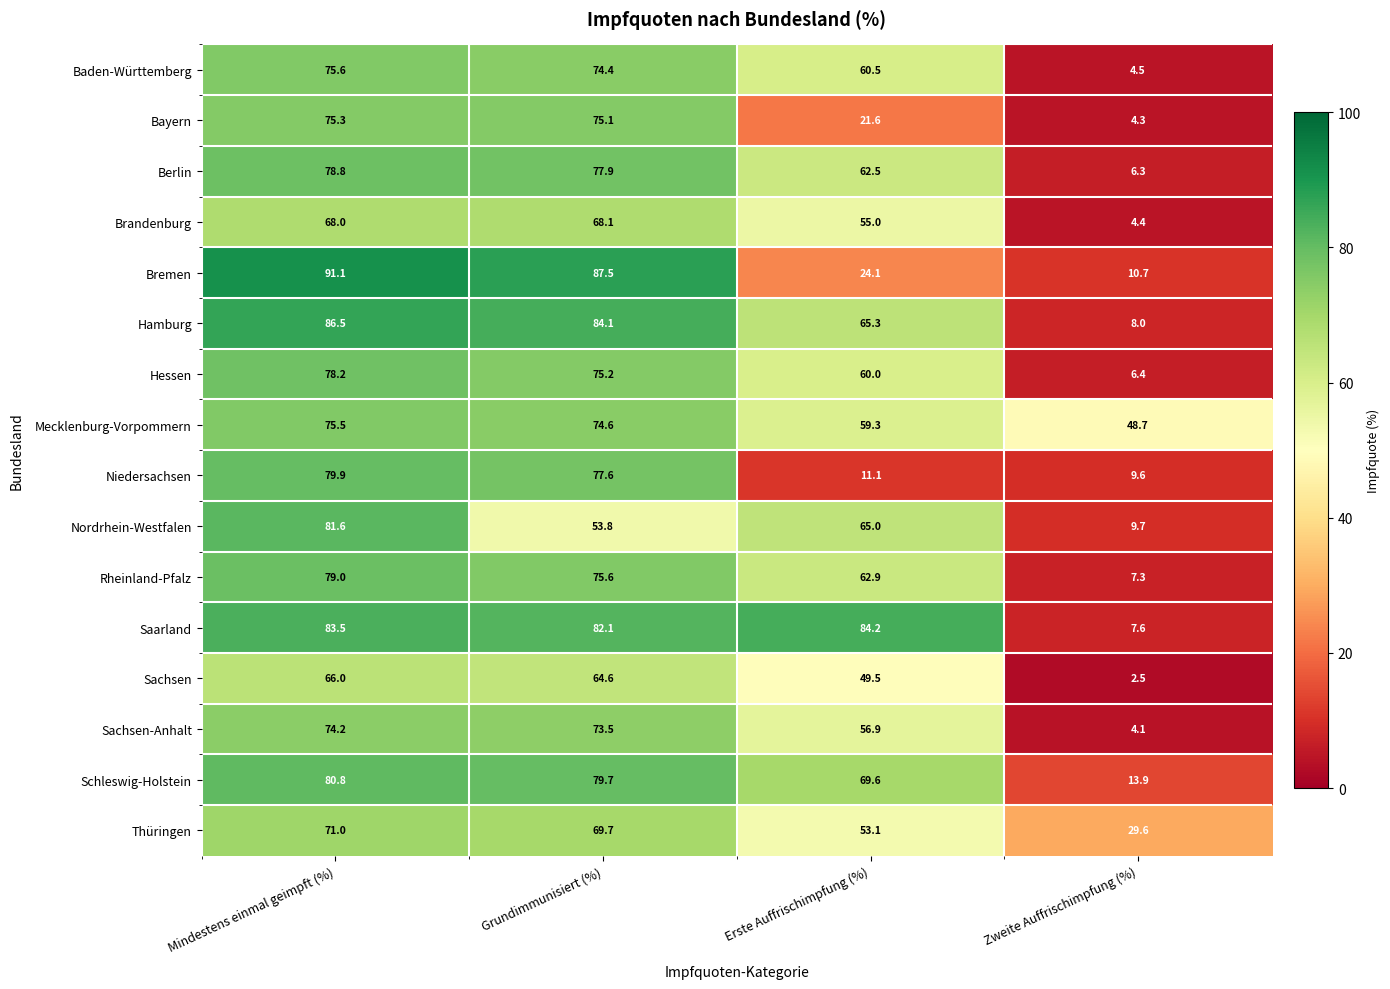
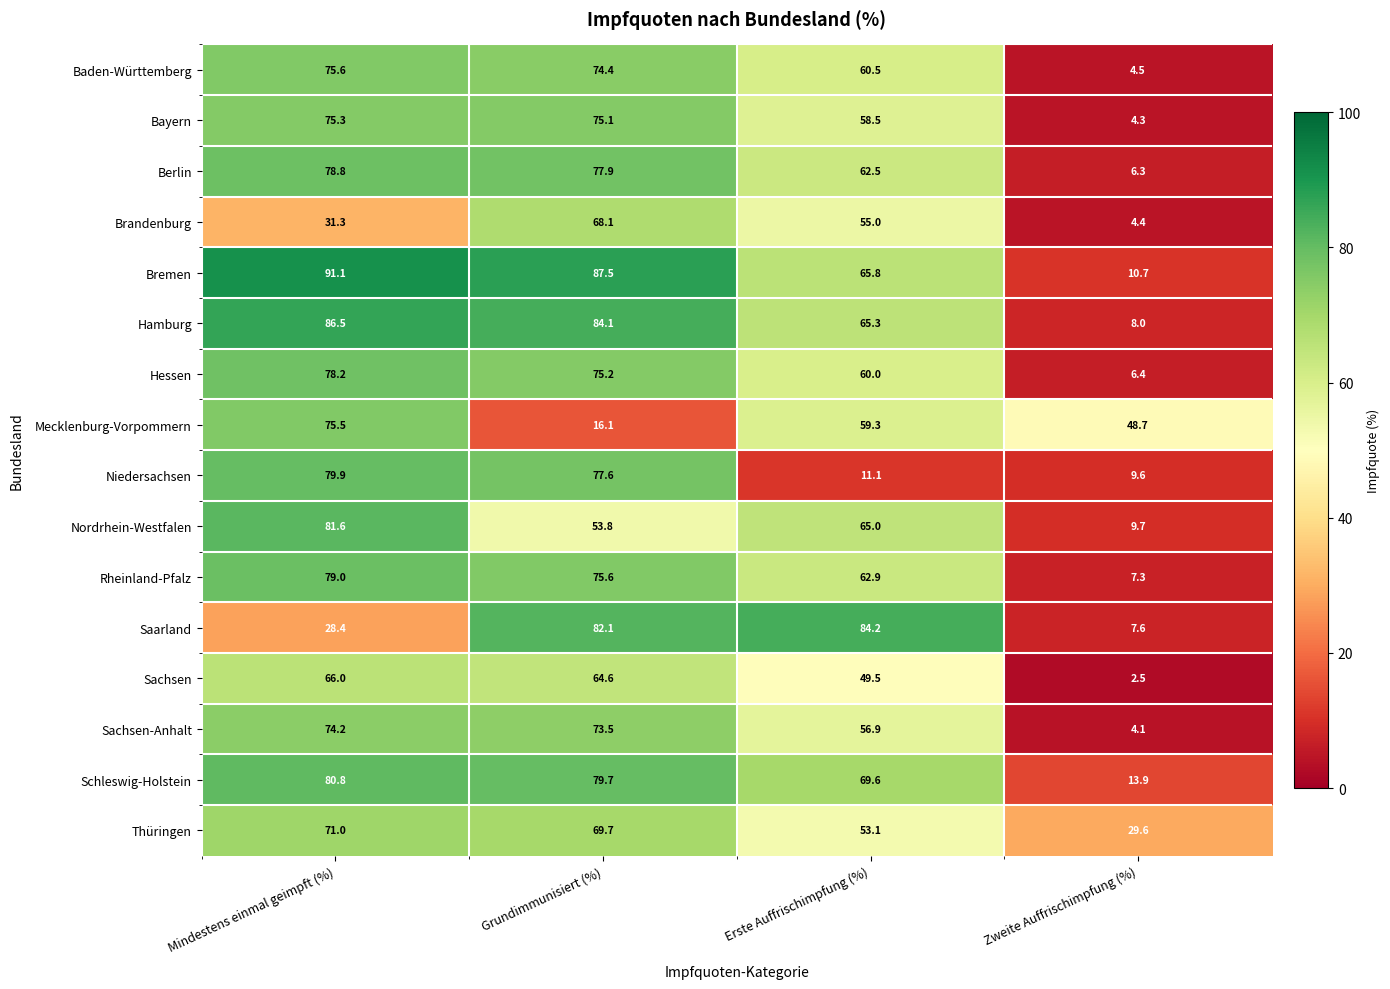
Bayern, Erste Auffrischimpfung (%): 21.6 -> 58.5
Brandenburg, Mindestens einmal geimpft (%): 68.0 -> 31.3
Bremen, Erste Auffrischimpfung (%): 24.1 -> 65.8
Mecklenburg-Vorpommern, Grundimmunisiert (%): 74.6 -> 16.1
Saarland, Mindestens einmal geimpft (%): 83.5 -> 28.4
